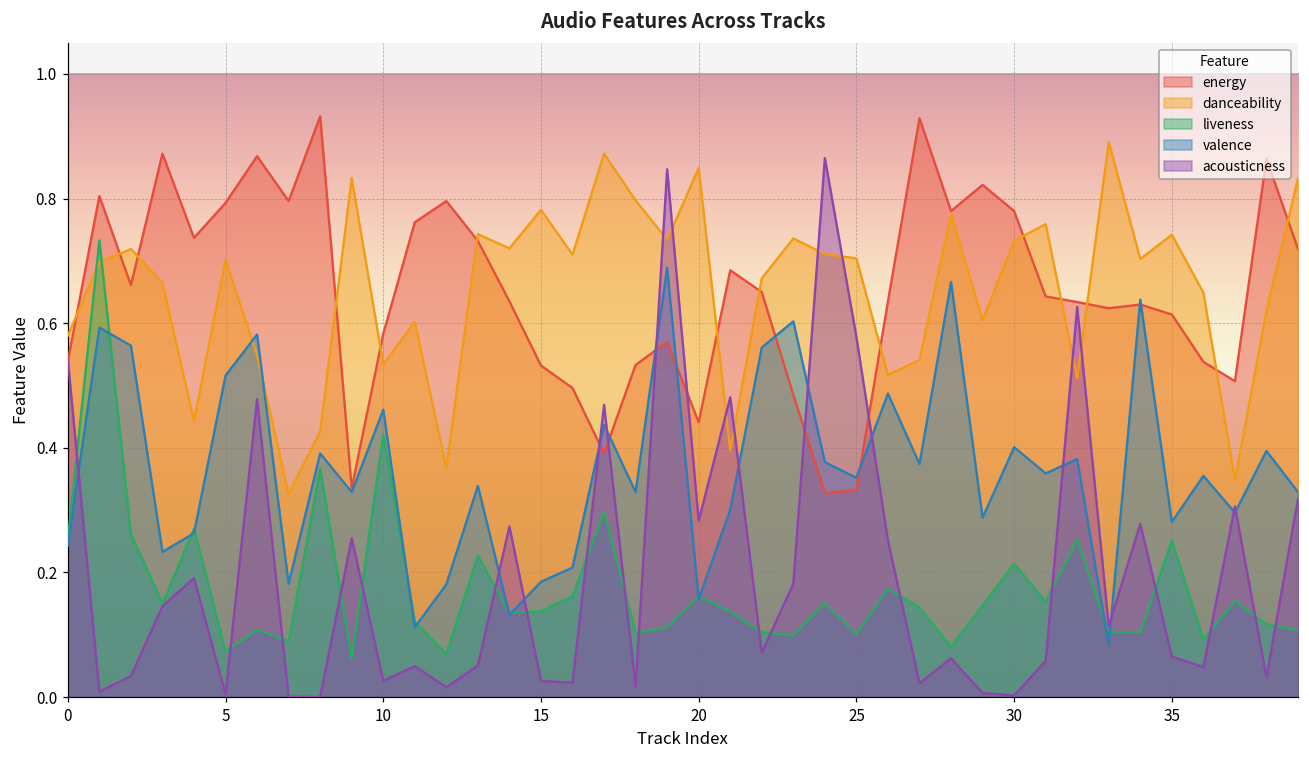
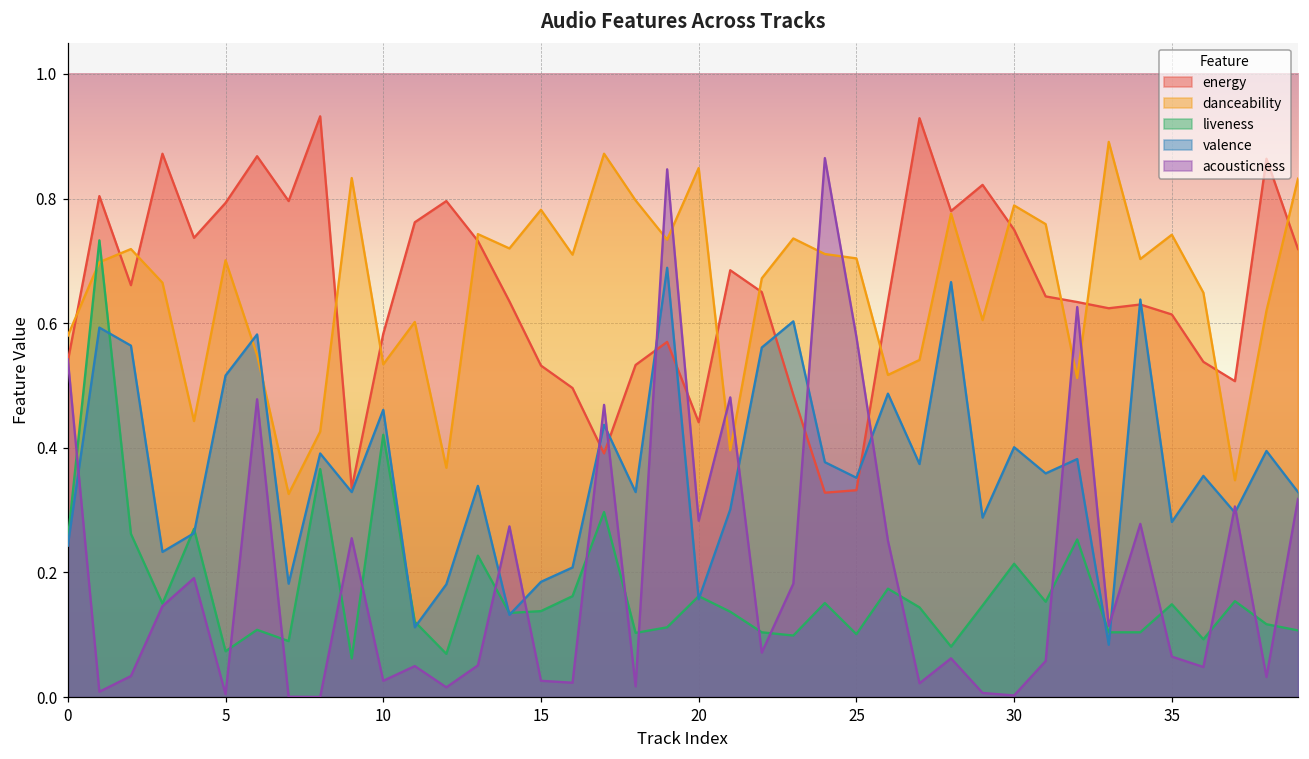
energy, 30: 0.78 -> 0.75
danceability, 30: 0.73 -> 0.79
liveness, 35: 0.25 -> 0.15
